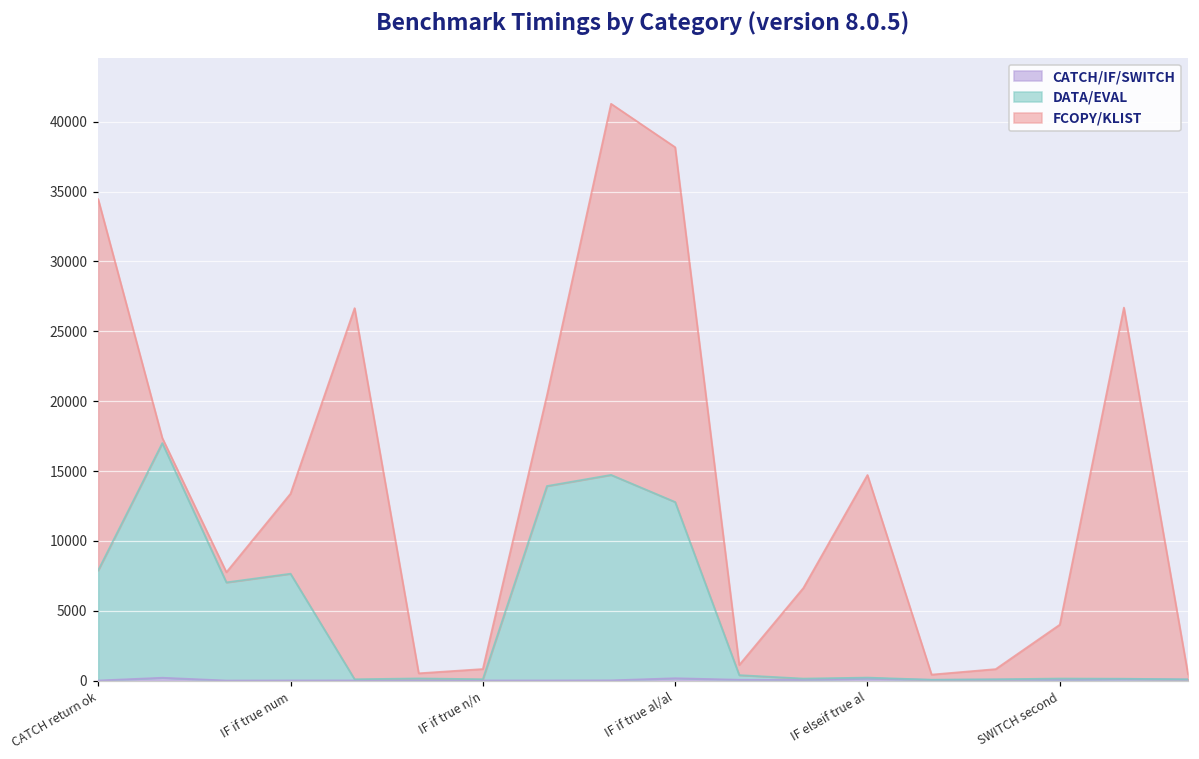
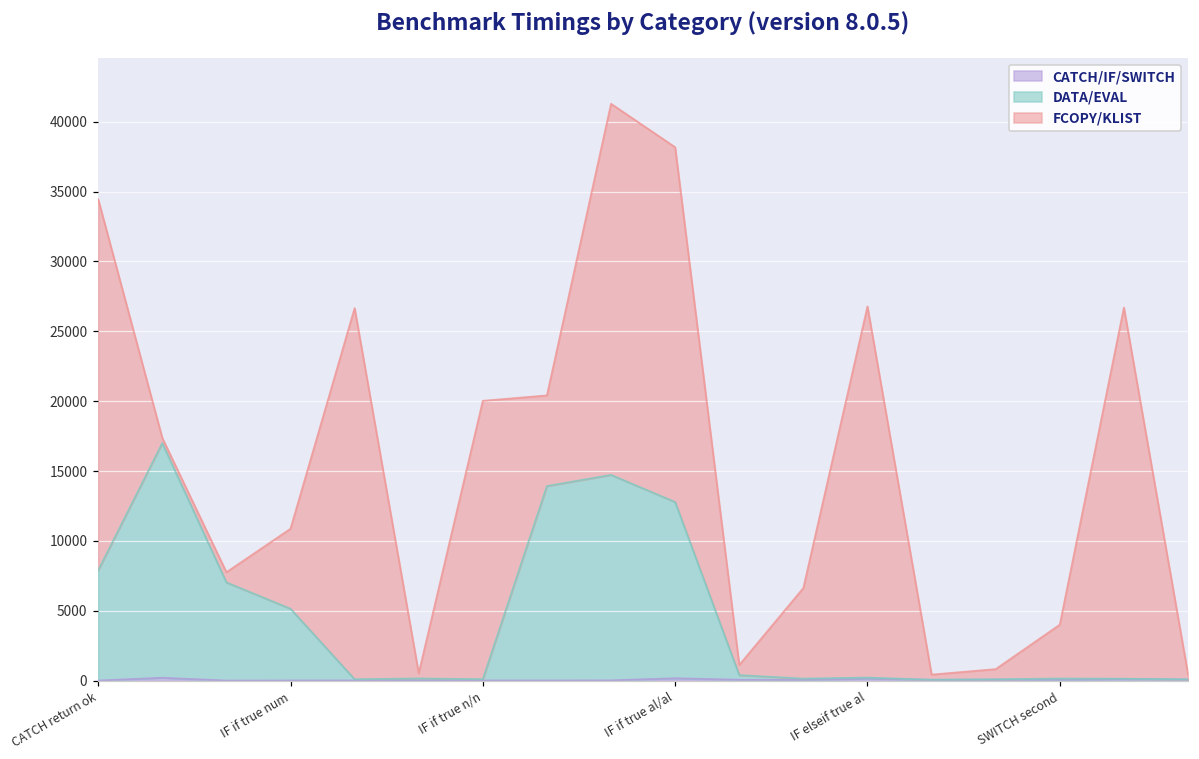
DATA/EVAL, IF if true num: 7600 -> 5100
FCOPY/KLIST, IF if true n/n: 700 -> 19900
FCOPY/KLIST, IF elseif true al: 14500 -> 26600
